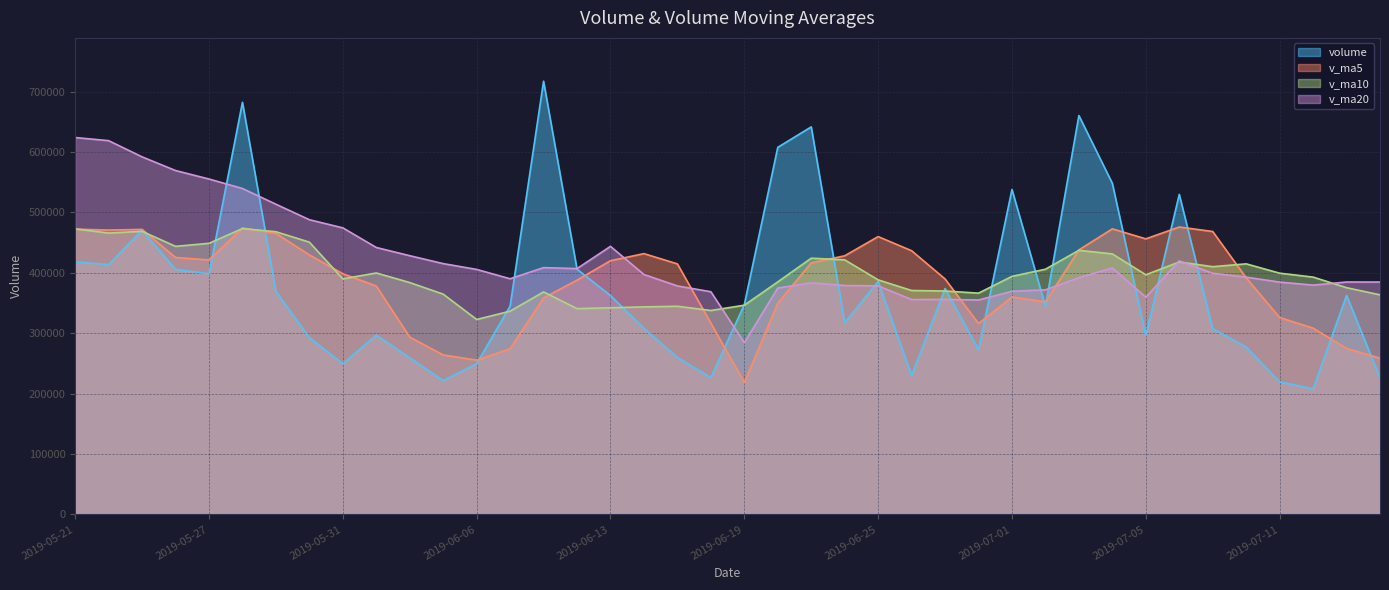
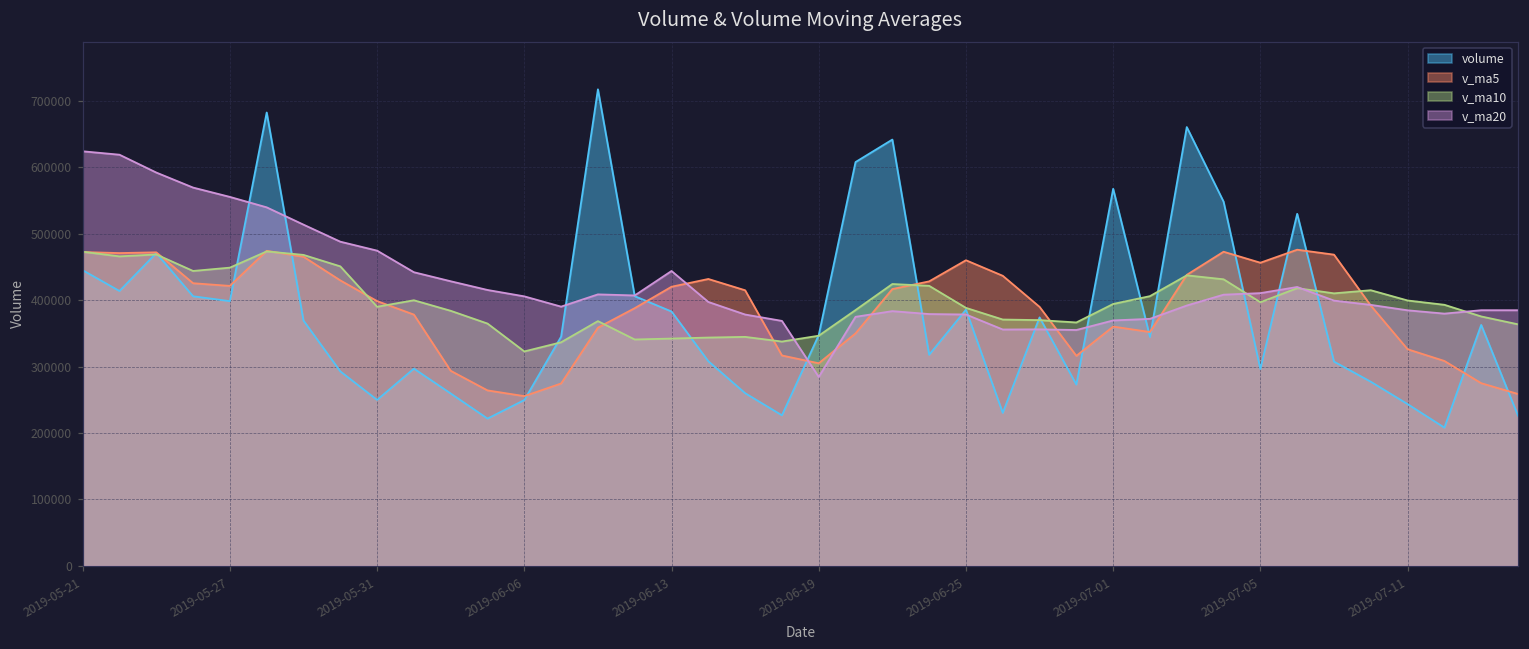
volume, 2019-05-21: 420000 -> 440000
volume, 2019-06-13: 360000 -> 380000
v_ma5, 2019-06-19: 220000 -> 300000
volume, 2019-07-01: 540000 -> 570000
v_ma20, 2019-07-05: 360000 -> 410000
volume, 2019-07-11: 220000 -> 240000
